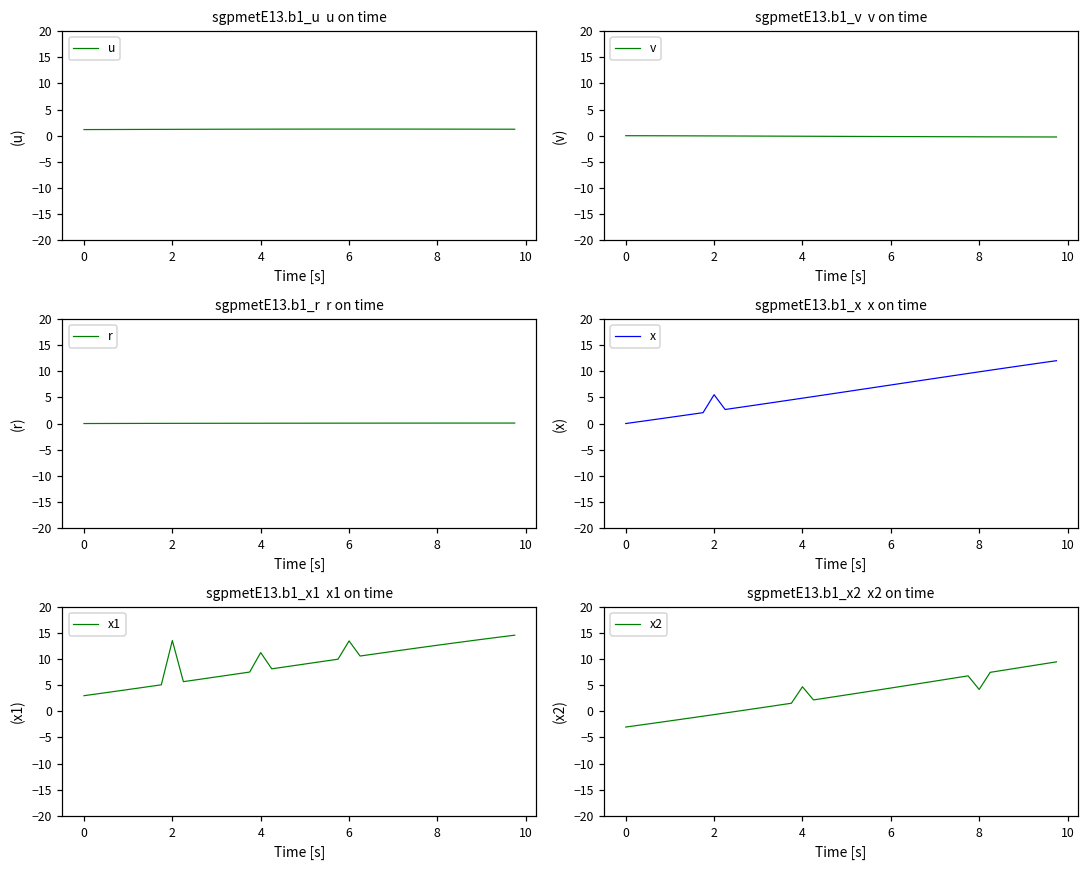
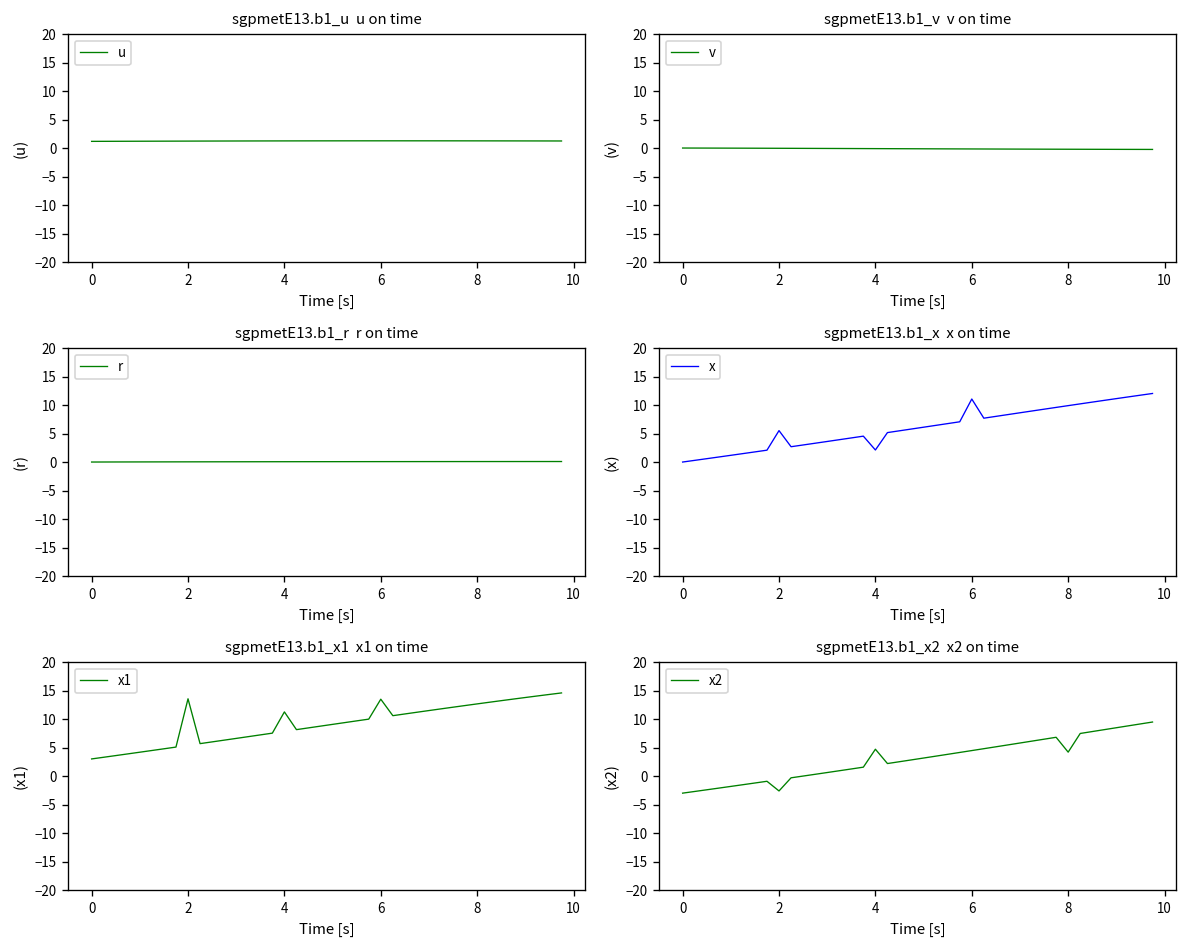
sgpmetE13.b1_x x on time, 4: 5 -> 2
sgpmetE13.b1_x x on time, 6: 7 -> 11
sgpmetE13.b1_x2 x2 on time, 2: -1 -> -3
